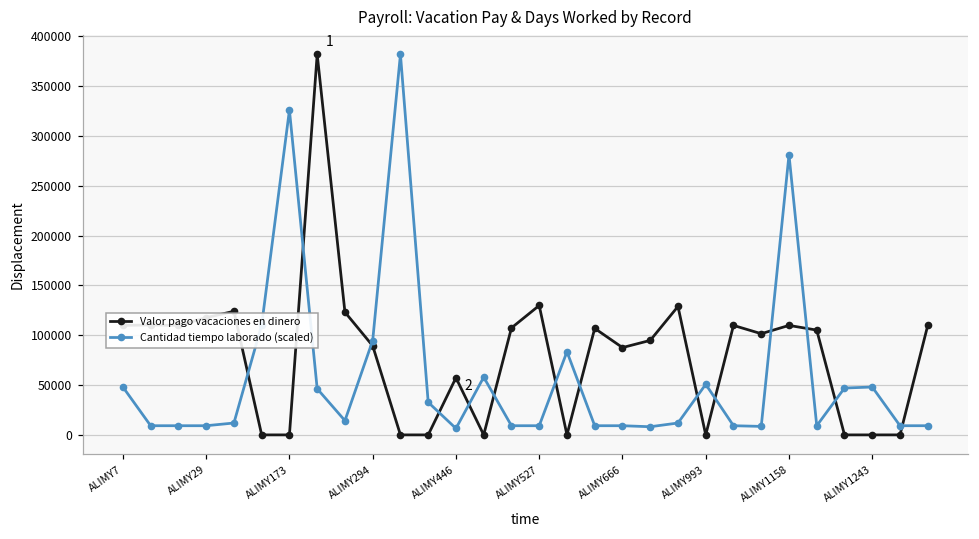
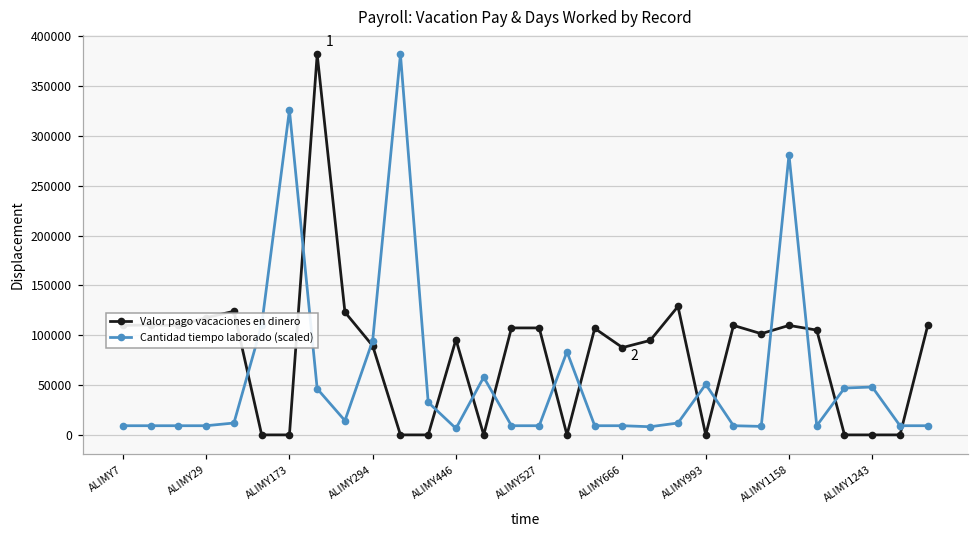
Cantidad tiempo laborado (scaled), ALIMY7: 50000 -> 10000
Valor pago vacaciones en dinero, ALIMY446: 60000 -> 100000
Valor pago vacaciones en dinero, ALIMY527: 130000 -> 110000
